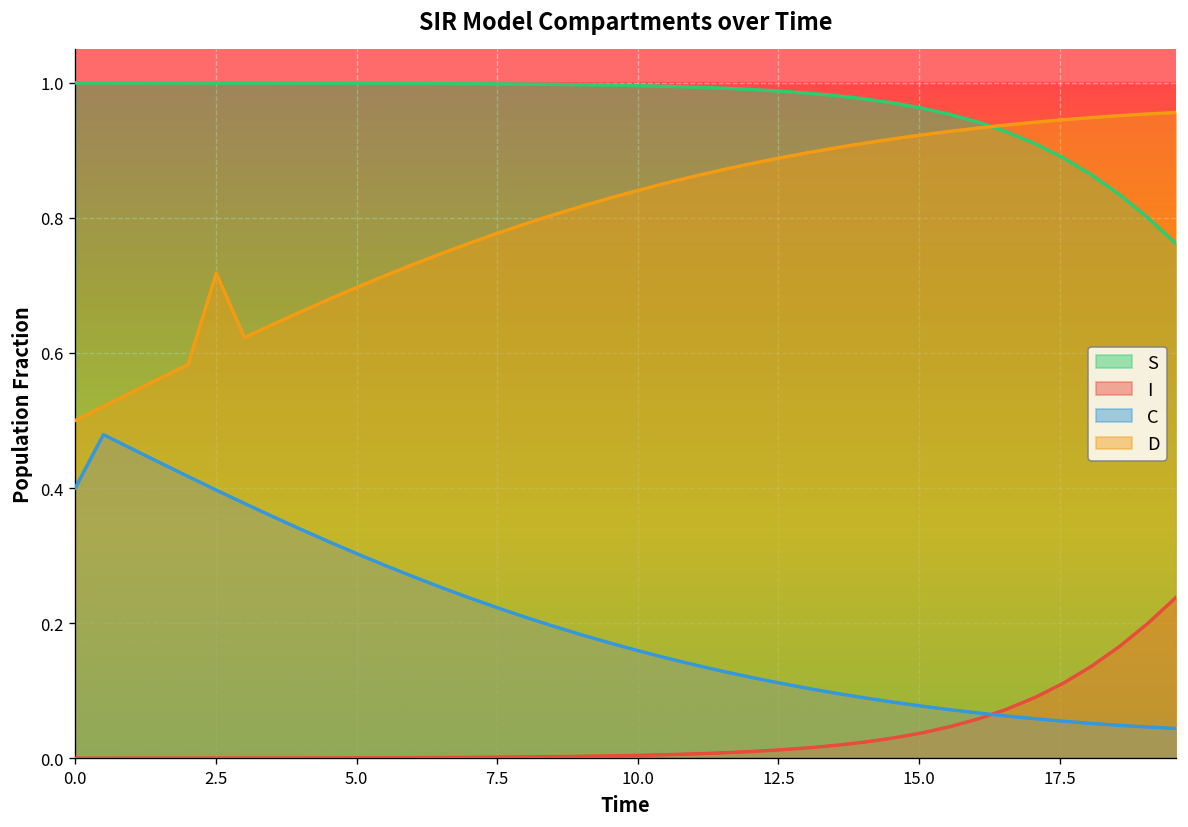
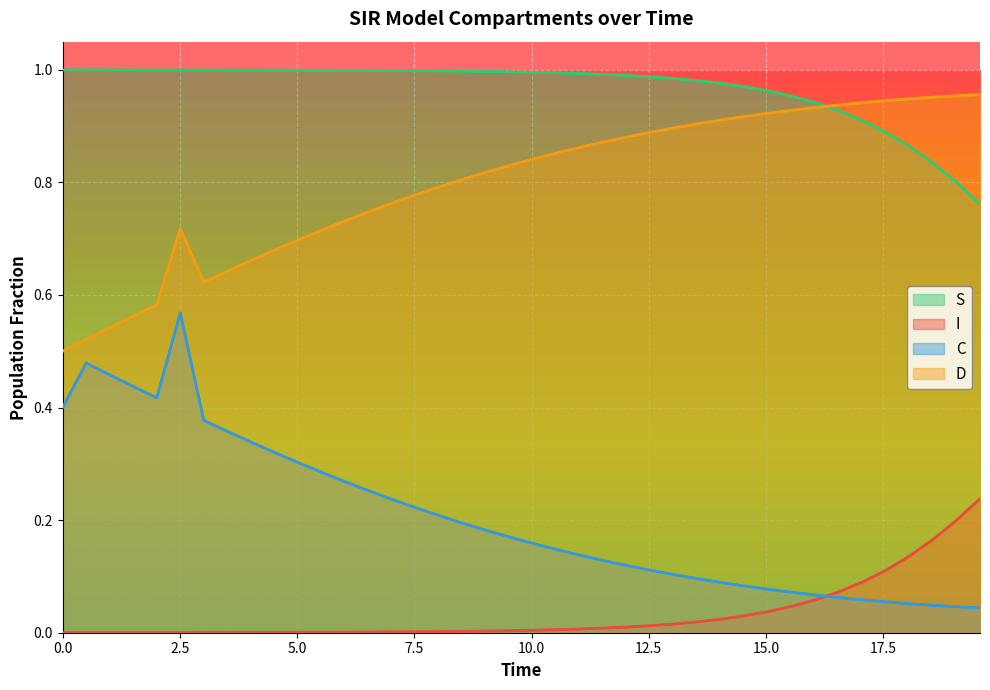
C, 2.5: 0.40 -> 0.57
